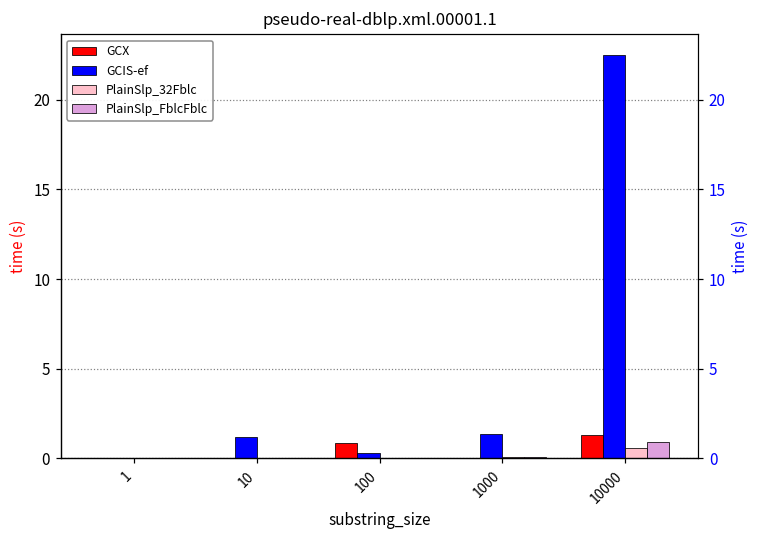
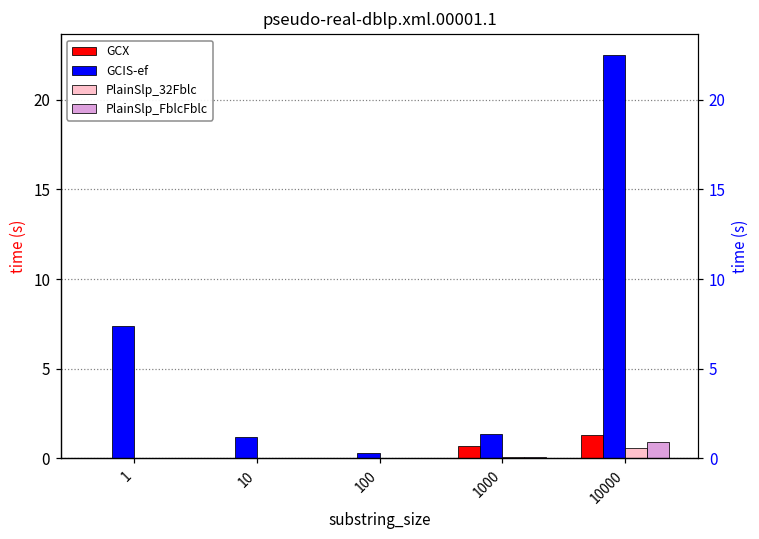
GCIS-ef, 1: 0.1 -> 7.4
GCX, 100: 0.9 -> 0.0
GCX, 1000: 0.0 -> 0.7
